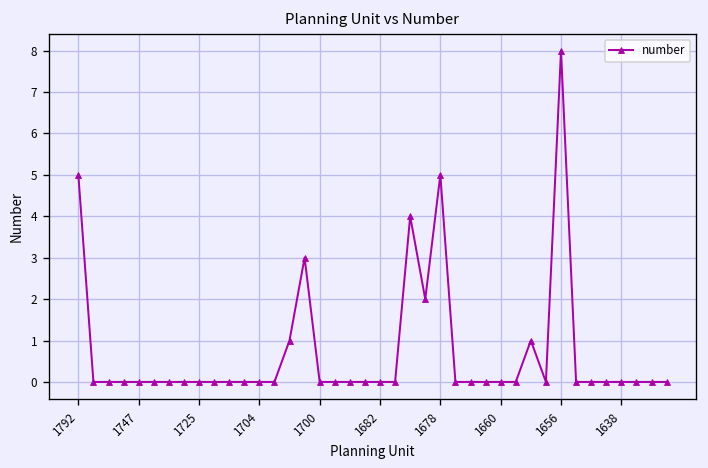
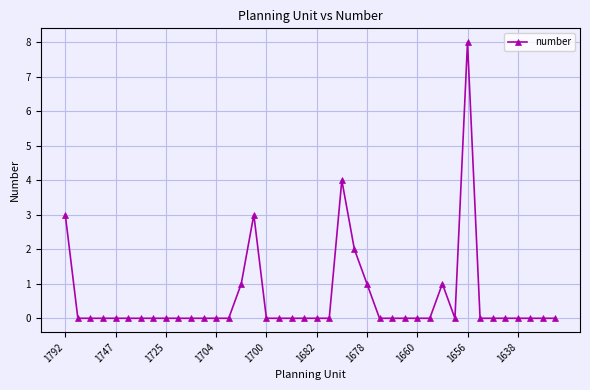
1792: 5 -> 3
1678: 5 -> 1
